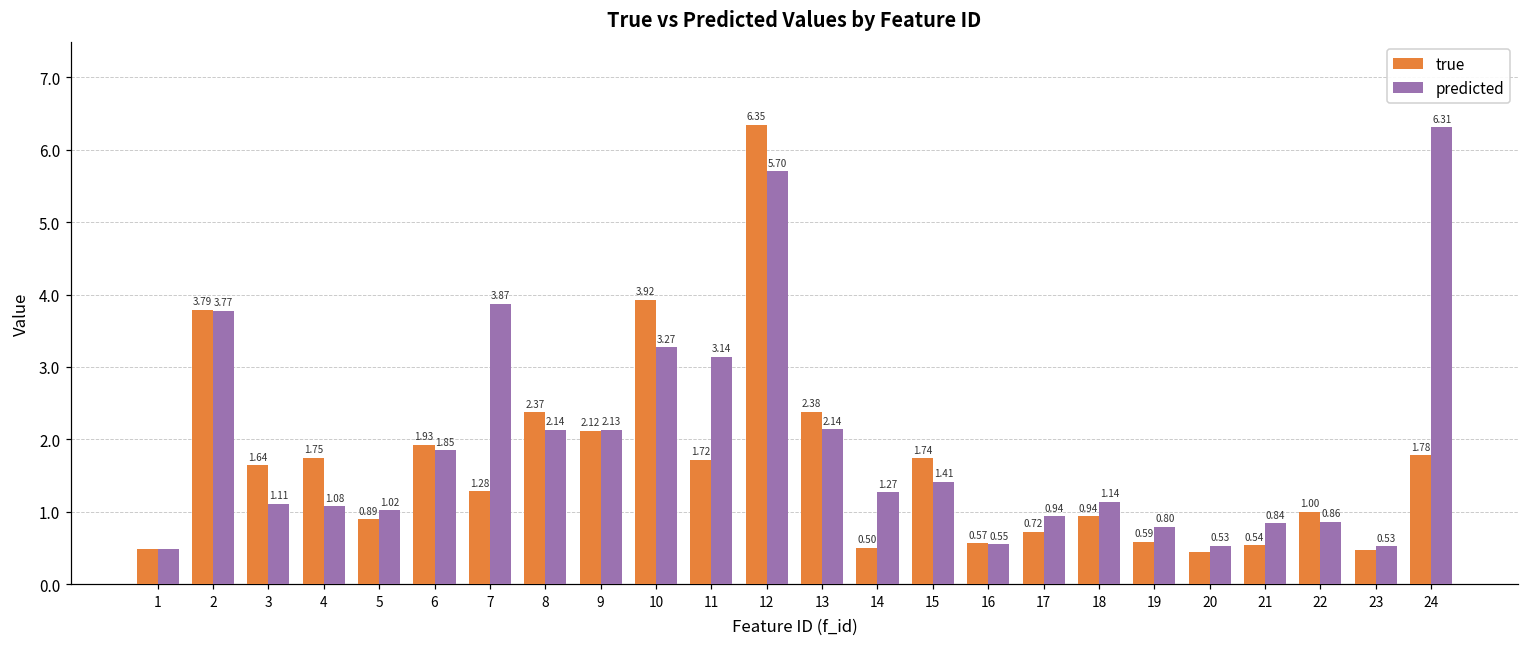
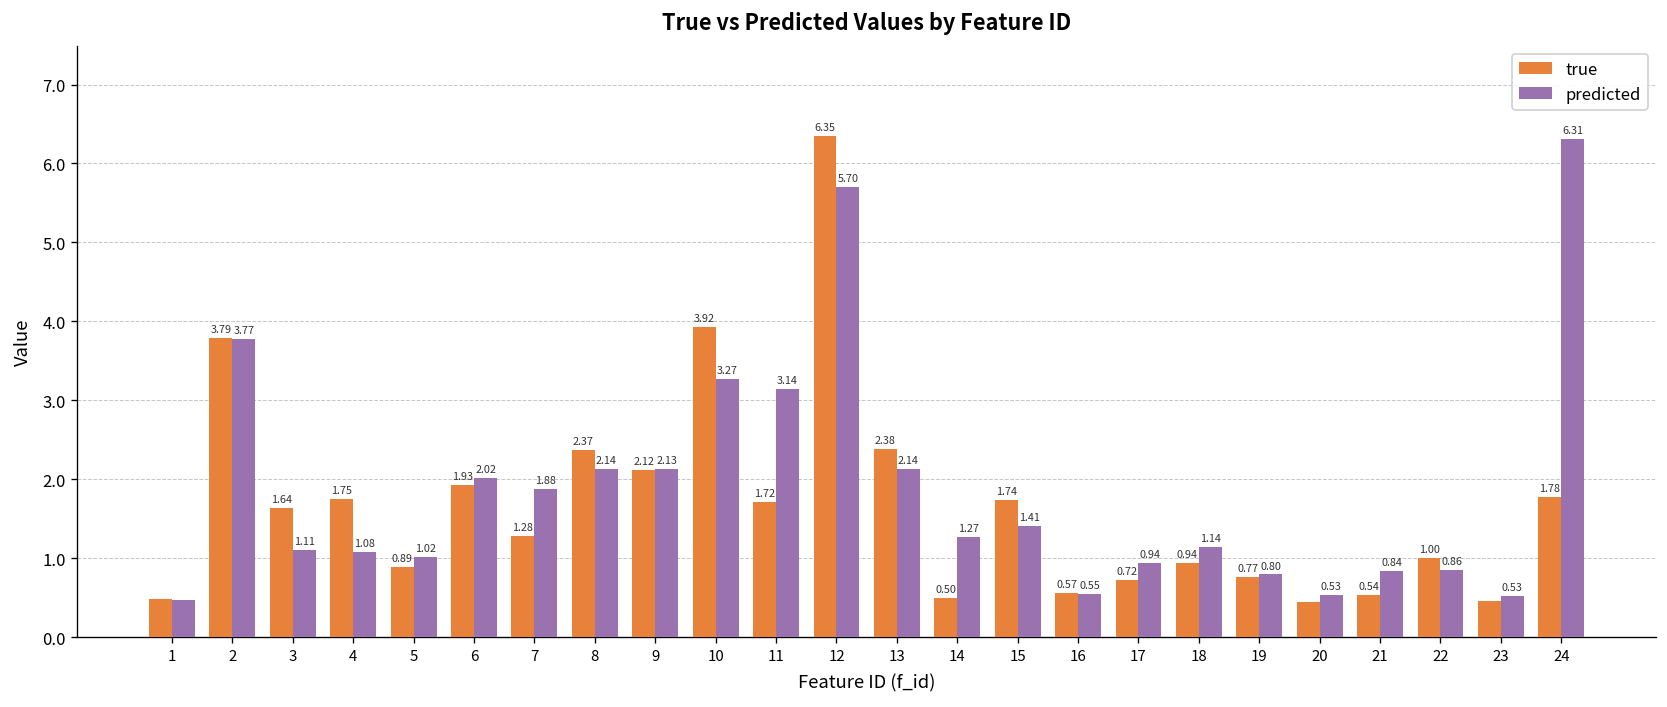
predicted, 6: 1.85 -> 2.02
predicted, 7: 3.87 -> 1.88
true, 19: 0.59 -> 0.77
